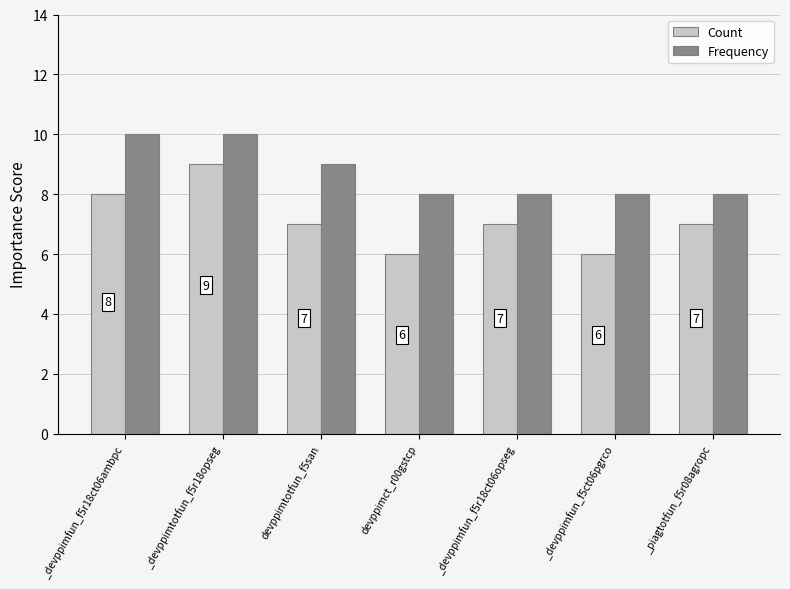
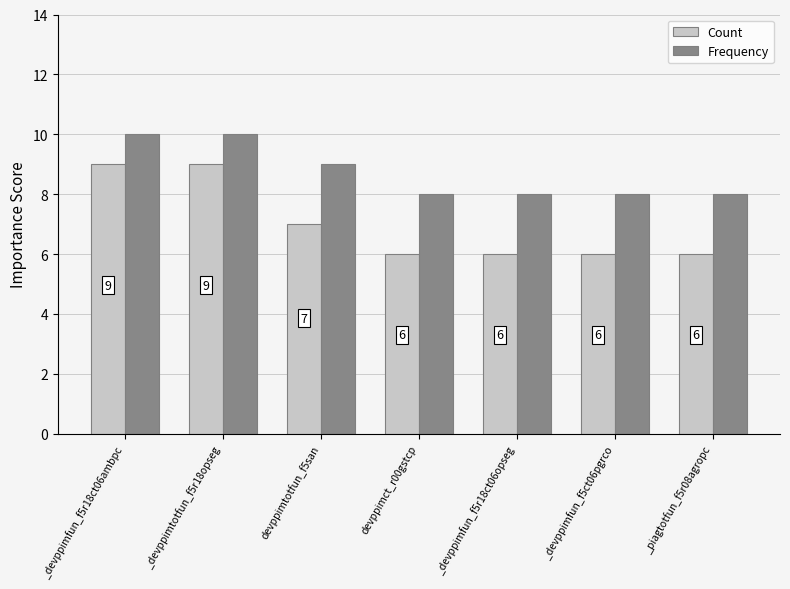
Count, _devppimfun_f5r18ct06ambpc: 8 -> 9
Count, _devppimfun_f5r18ct06opseg: 7 -> 6
Count, _piagtotfun_f5r08agropc: 7 -> 6
